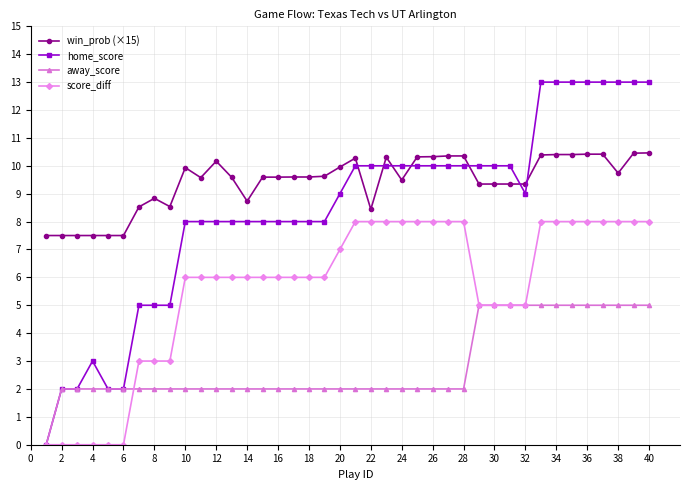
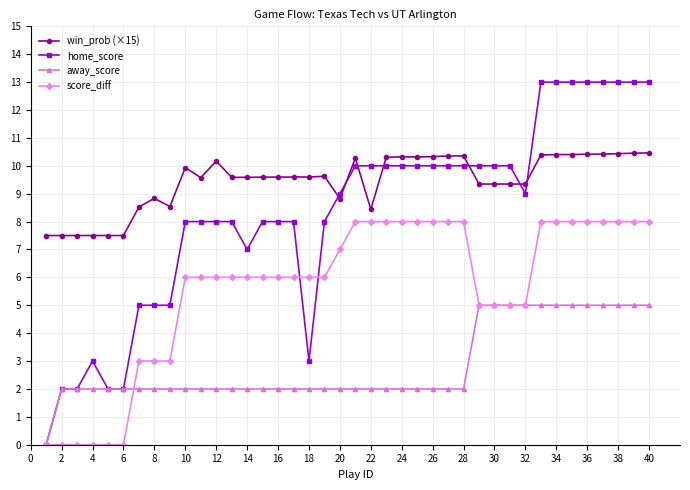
win_prob (×15), 14: 8.7 -> 9.6
home_score, 14: 8 -> 7
home_score, 18: 8 -> 3
win_prob (×15), 20: 10.0 -> 8.8
win_prob (×15), 24: 9.5 -> 10.3
win_prob (×15), 38: 9.7 -> 10.4
